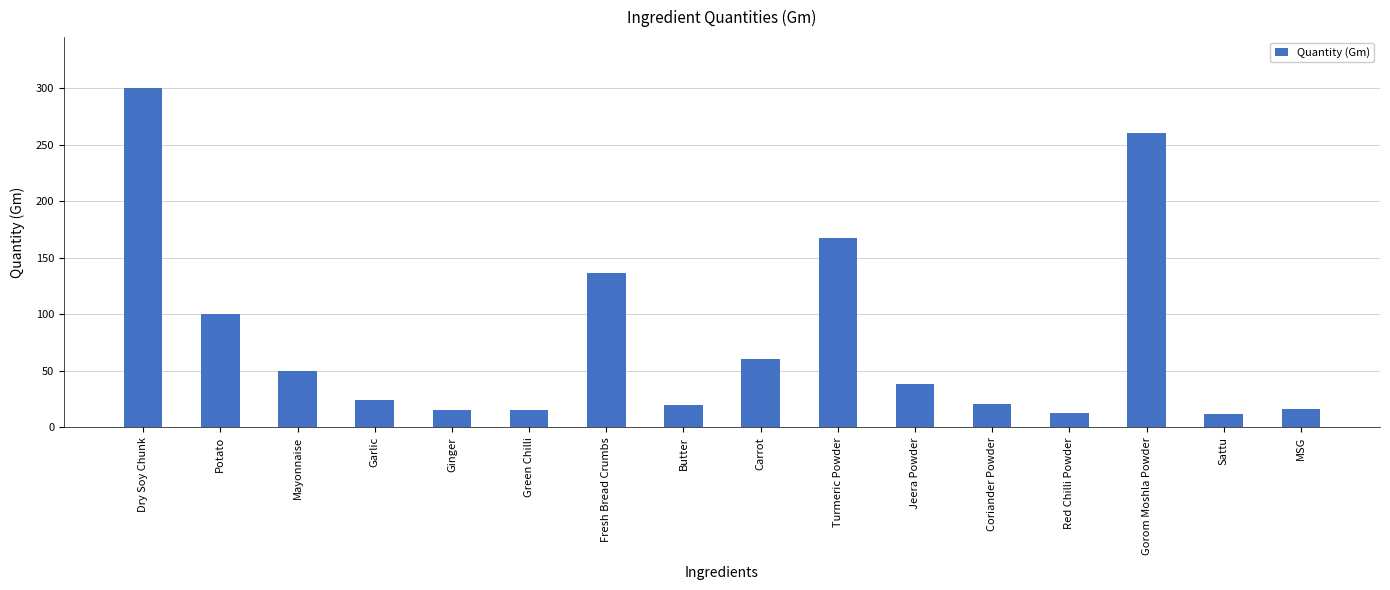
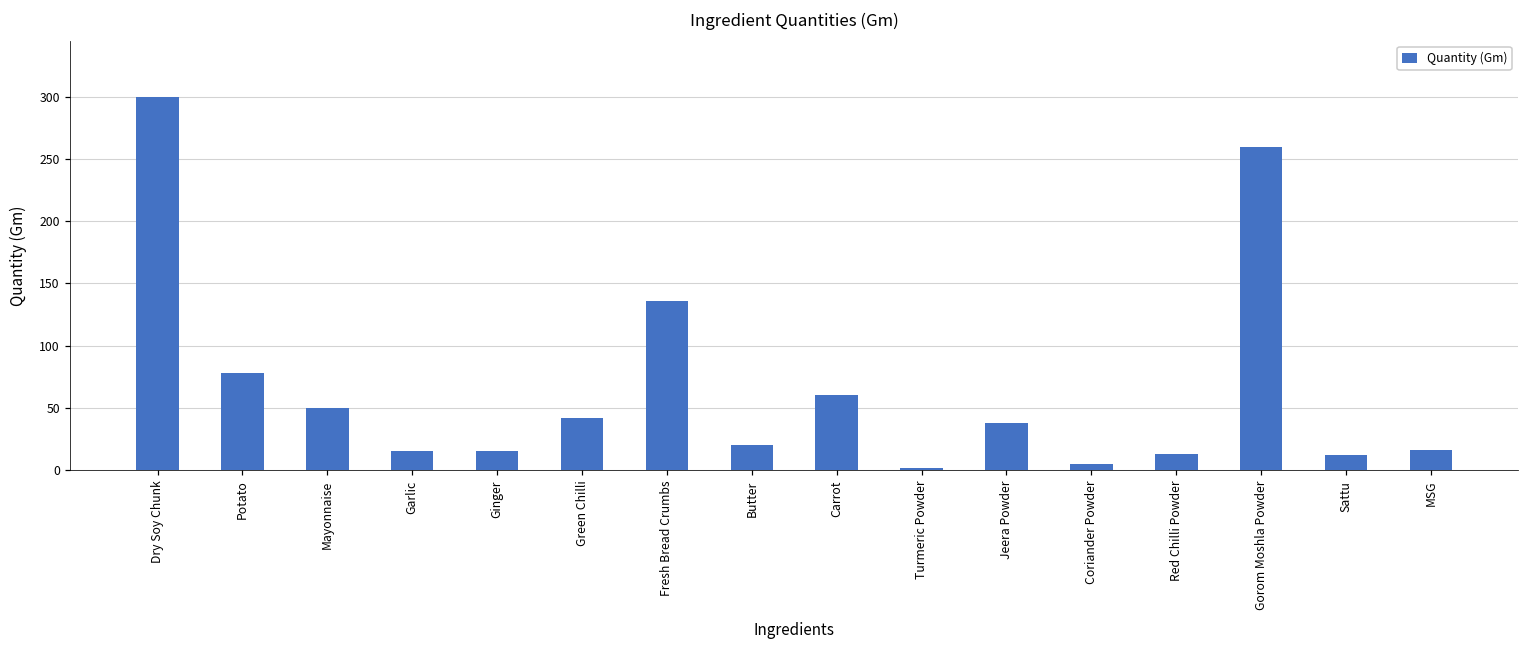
Potato: 100 -> 78
Garlic: 24 -> 15
Green Chilli: 15 -> 42
Turmeric Powder: 167 -> 2
Coriander Powder: 21 -> 5
